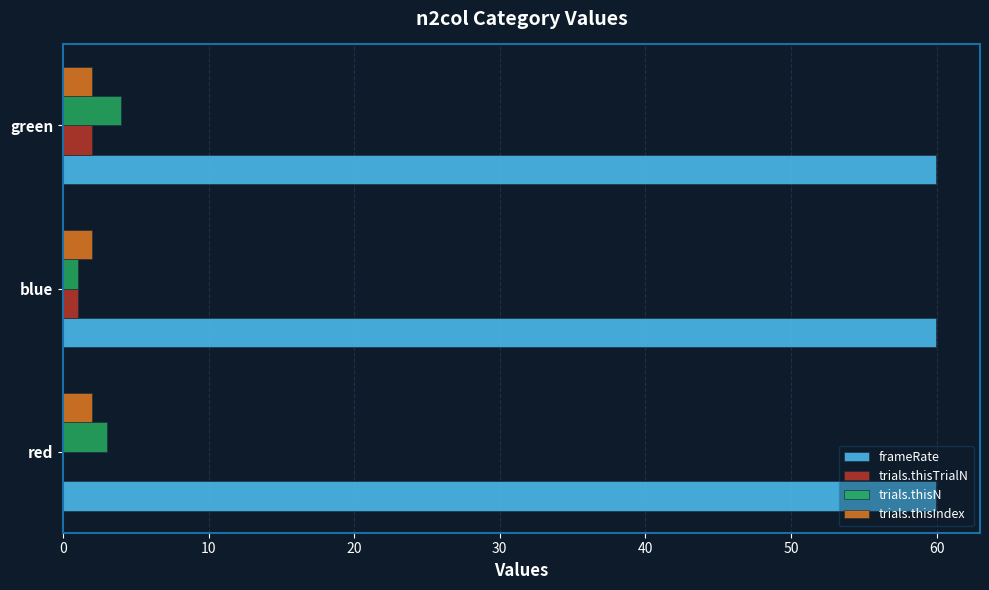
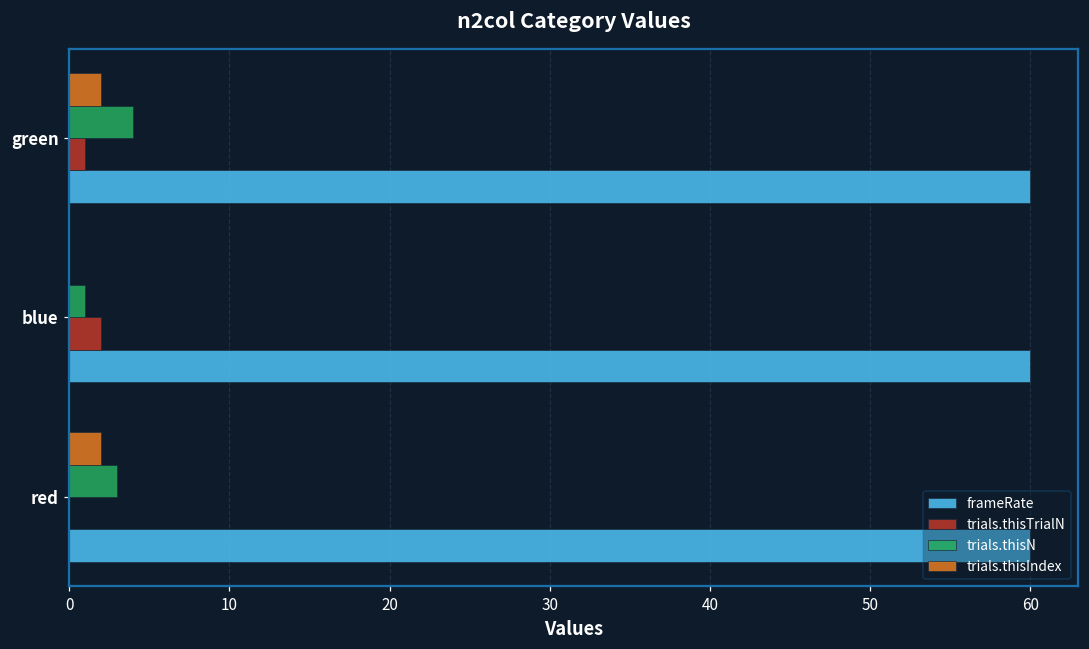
trials.thisTrialN, green: 2 -> 1
trials.thisIndex, blue: 2 -> 0
trials.thisTrialN, blue: 1 -> 2
